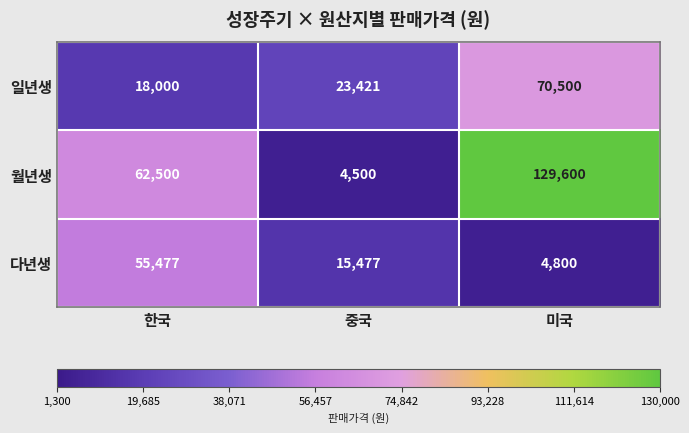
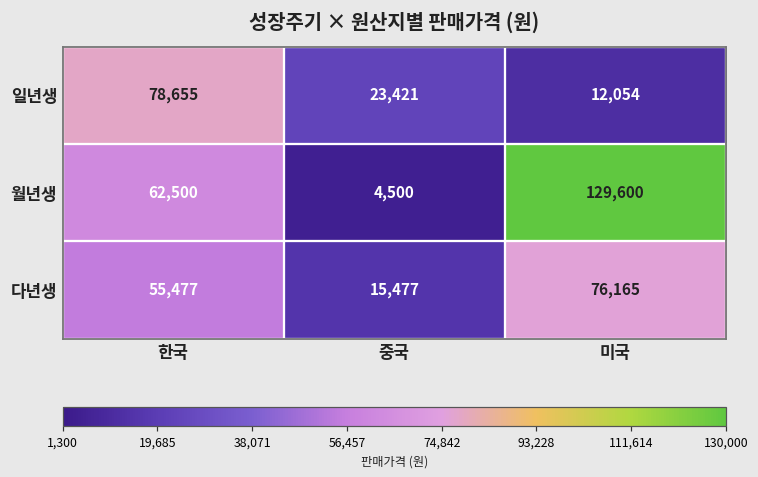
일년생, 한국: 18,000 -> 78,655
일년생, 미국: 70,500 -> 12,054
다년생, 미국: 4,800 -> 76,165
